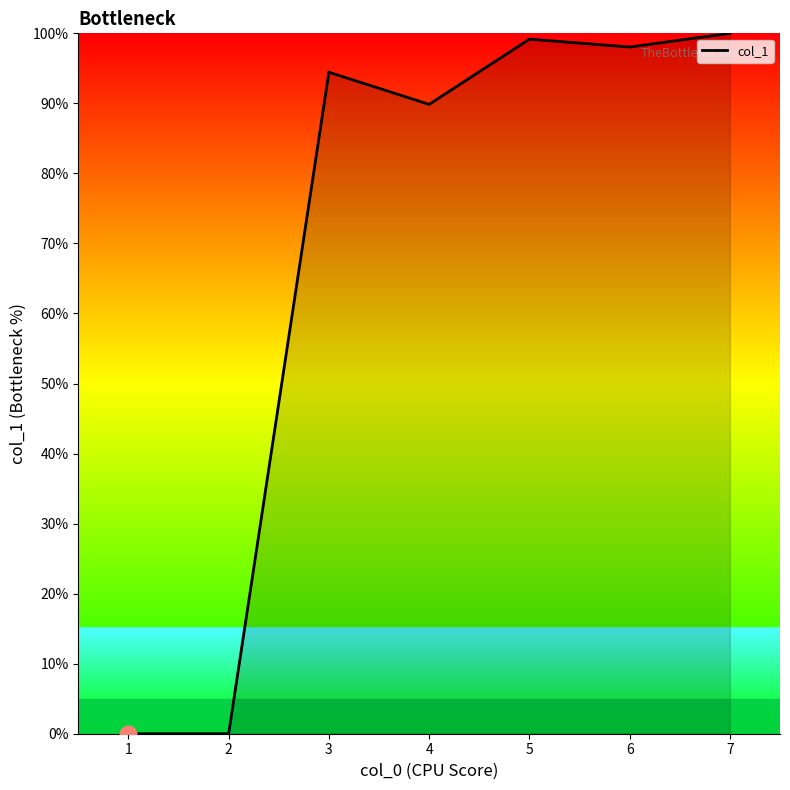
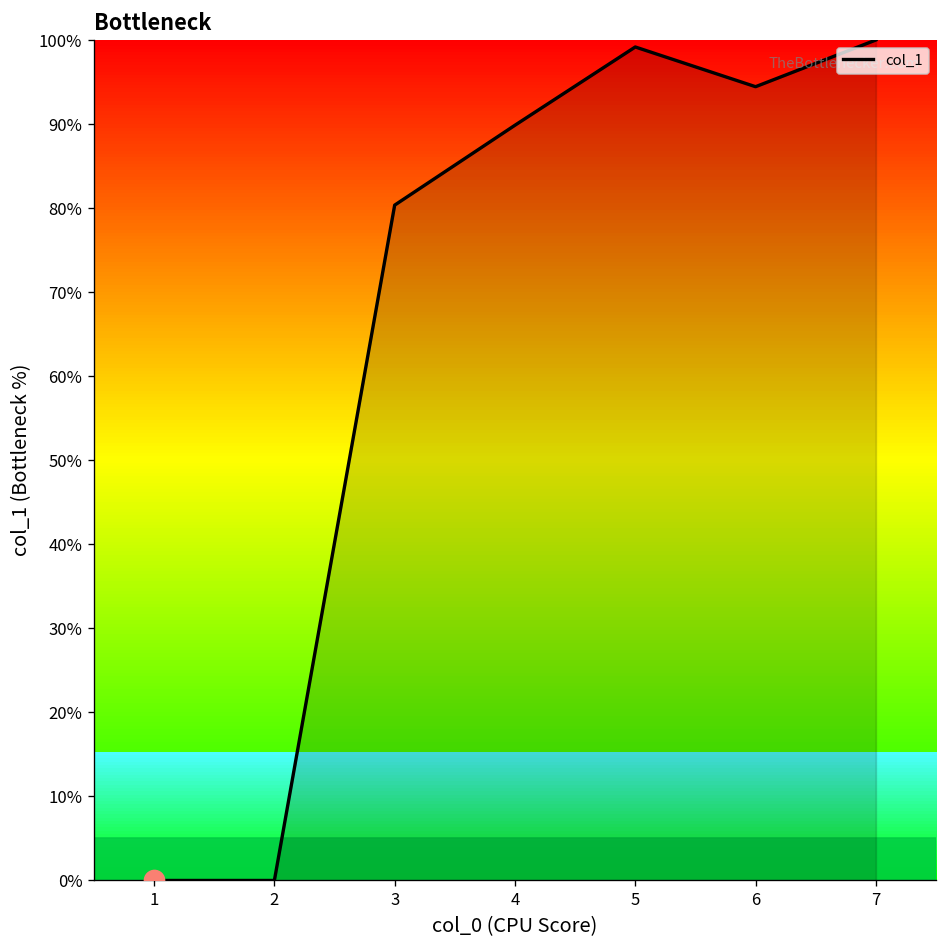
col_1, 3: 94% -> 80%
col_1, 6: 98% -> 94%
